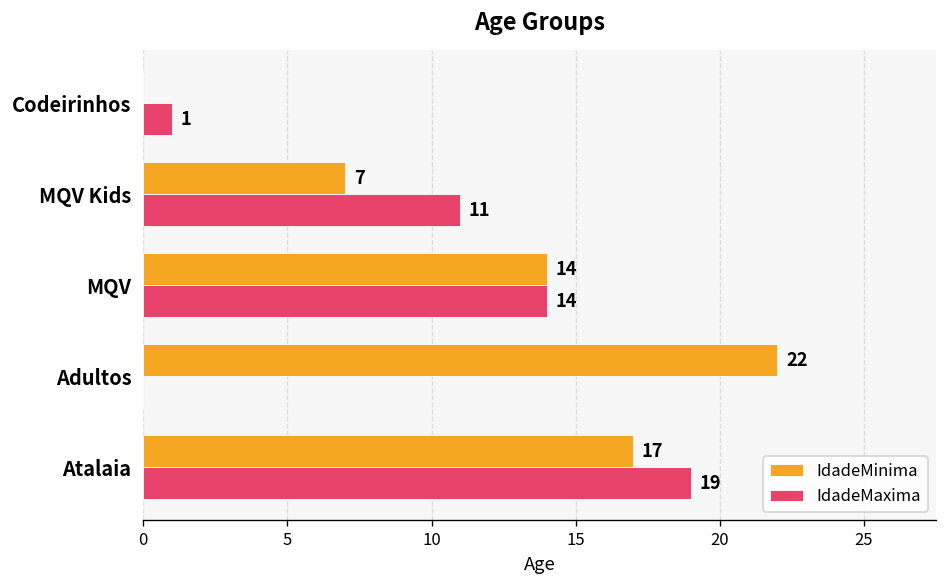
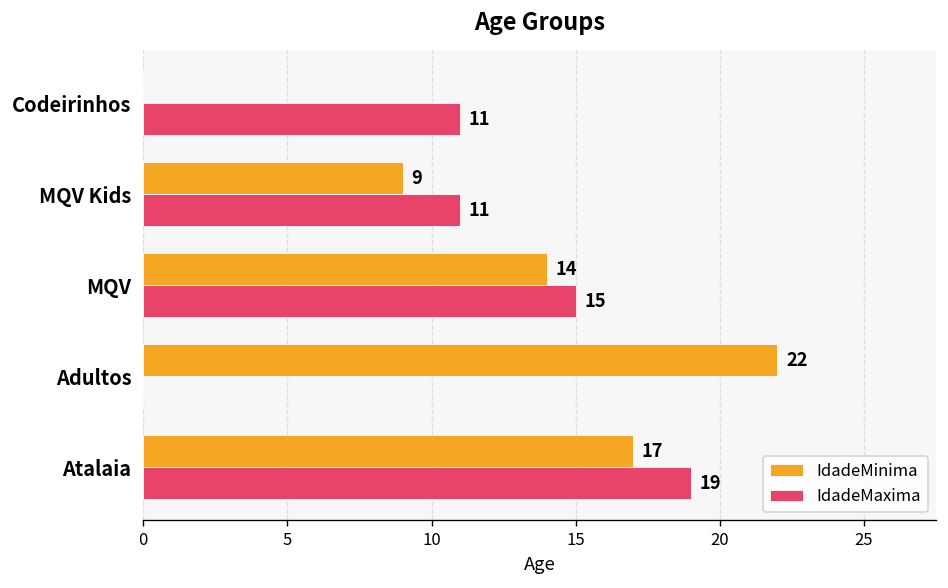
IdadeMaxima, Codeirinhos: 1 -> 11
IdadeMinima, MQV Kids: 7 -> 9
IdadeMaxima, MQV: 14 -> 15
